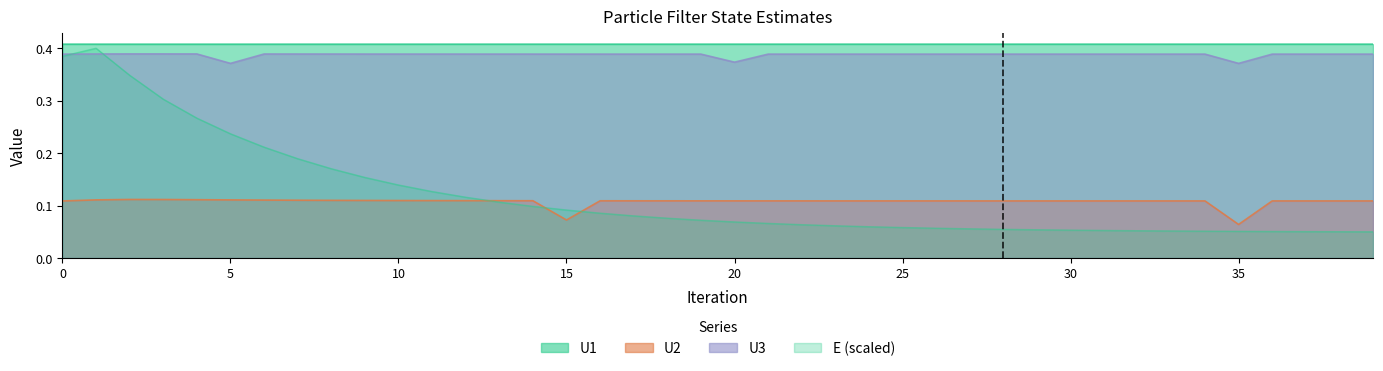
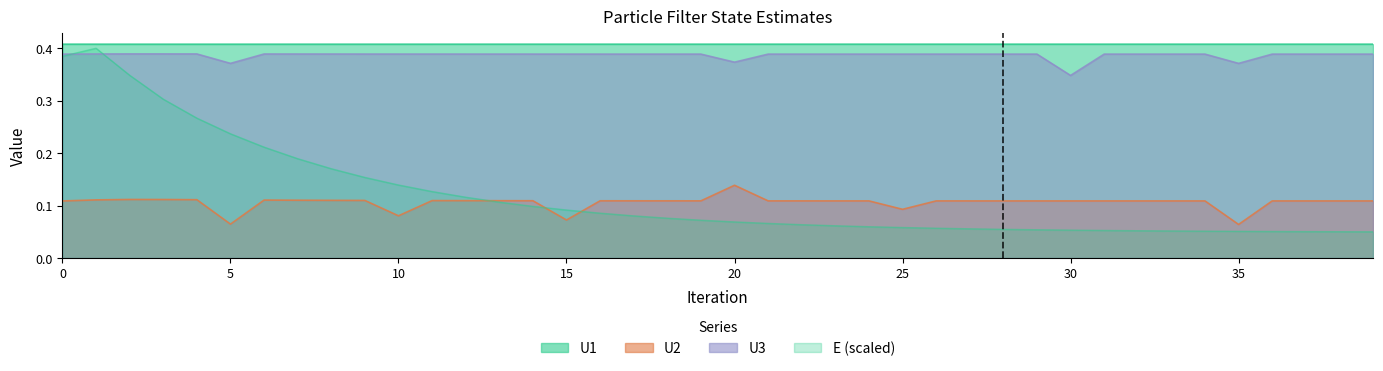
U2, 5: 0.11 -> 0.06
U2, 10: 0.11 -> 0.08
U2, 20: 0.11 -> 0.14
U2, 25: 0.11 -> 0.09
U3, 30: 0.39 -> 0.35
